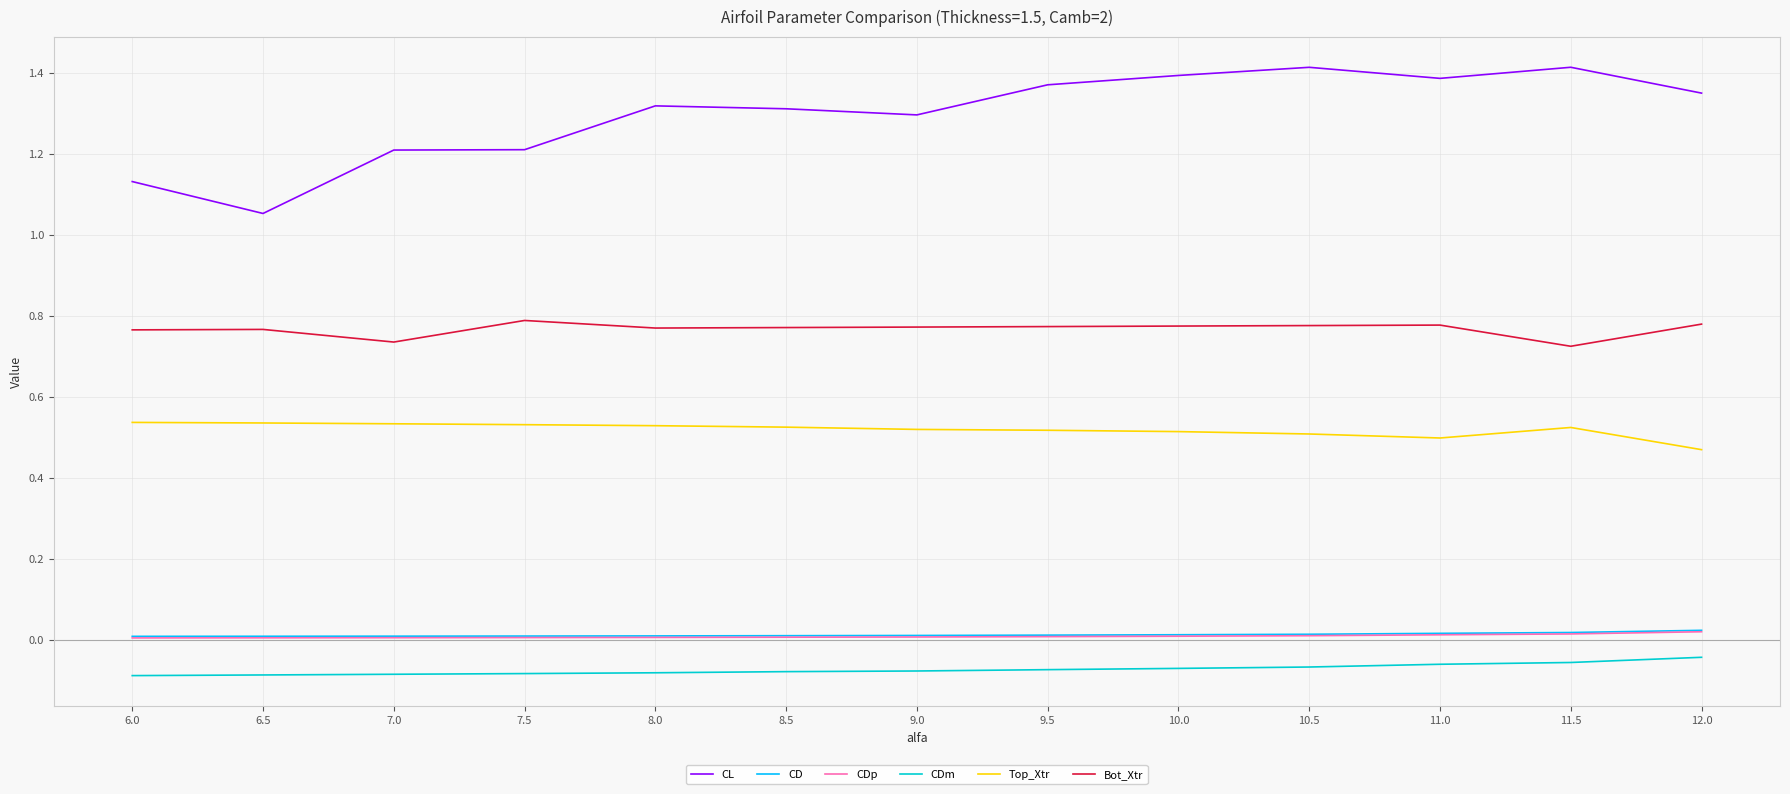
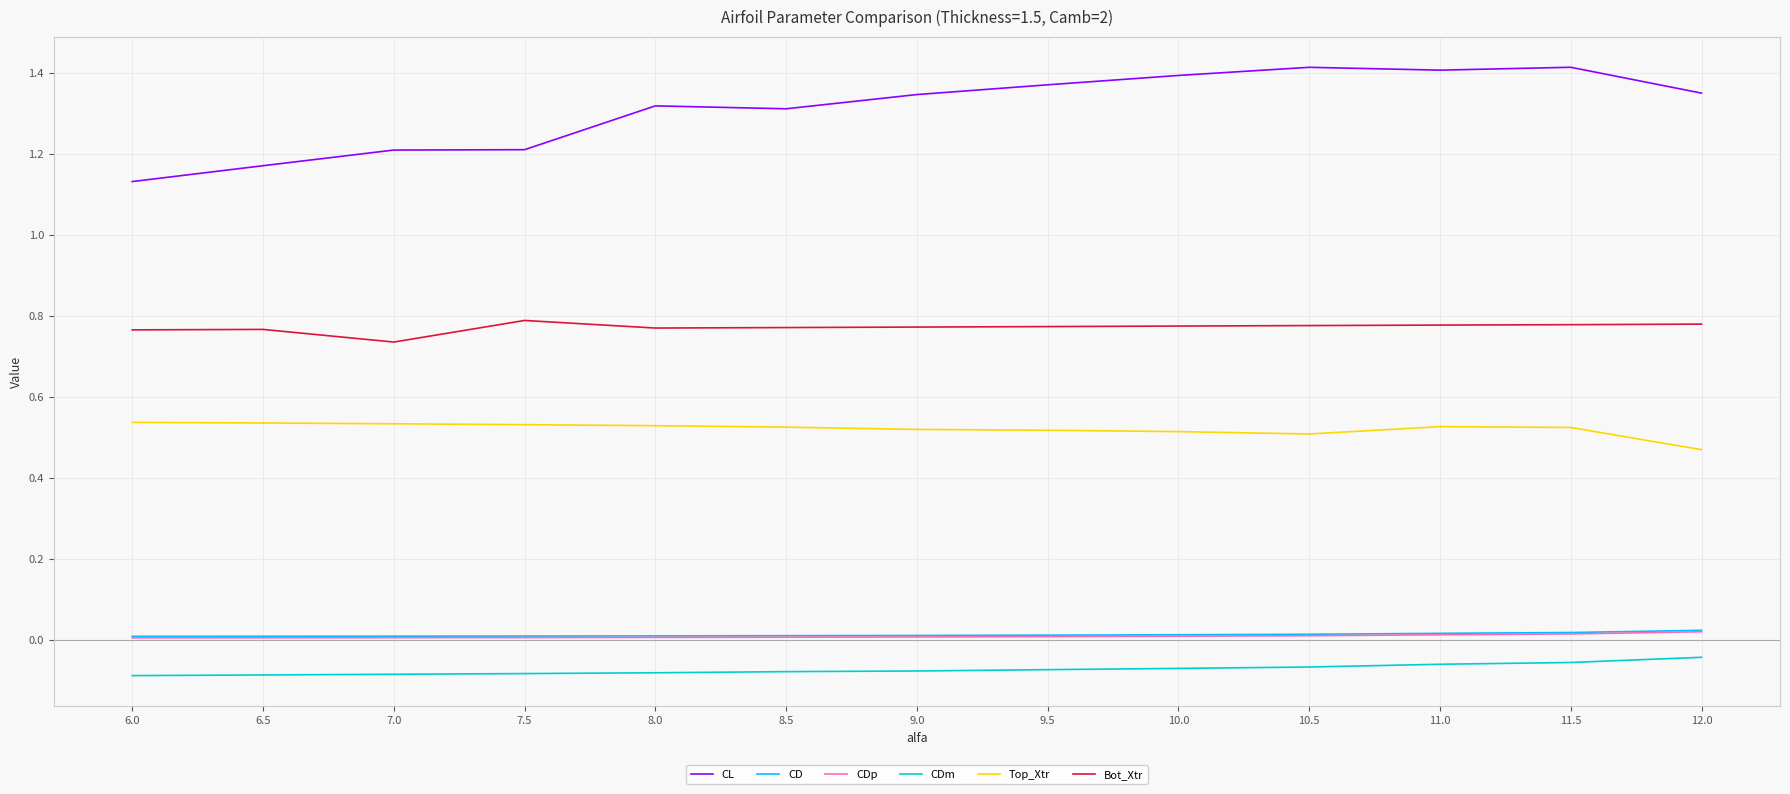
CL, 6.5: 1.05 -> 1.17
CL, 9.0: 1.30 -> 1.35
CL, 11.0: 1.39 -> 1.41
Top_Xtr, 11.0: 0.50 -> 0.53
Bot_Xtr, 11.5: 0.73 -> 0.78
